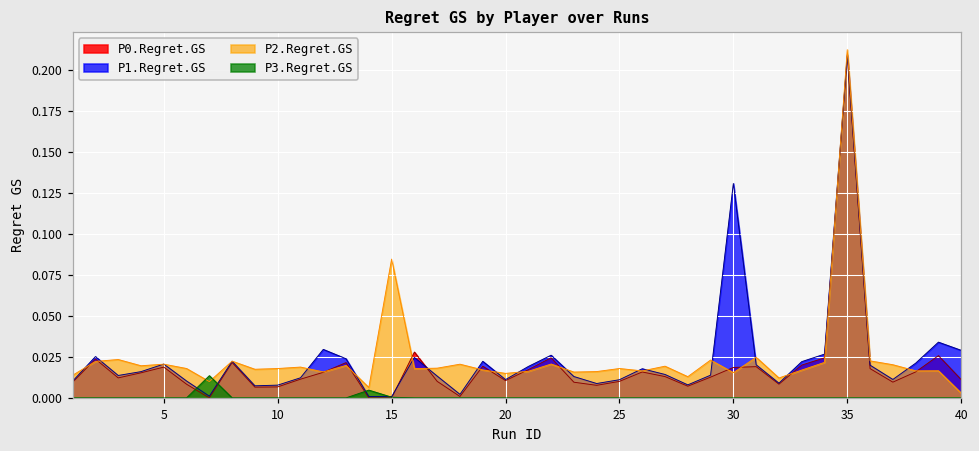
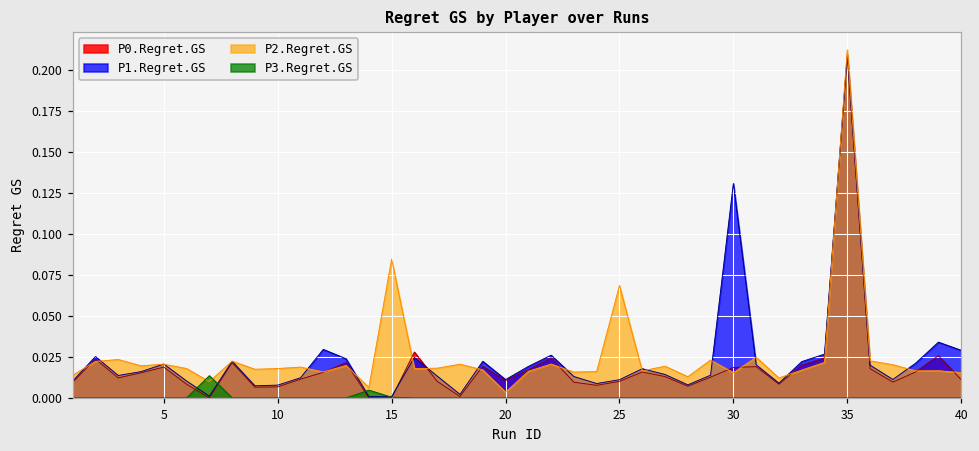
P2.Regret.GS, 20: 0.015 -> 0.003
P2.Regret.GS, 25: 0.018 -> 0.069
P2.Regret.GS, 40: 0.003 -> 0.015
